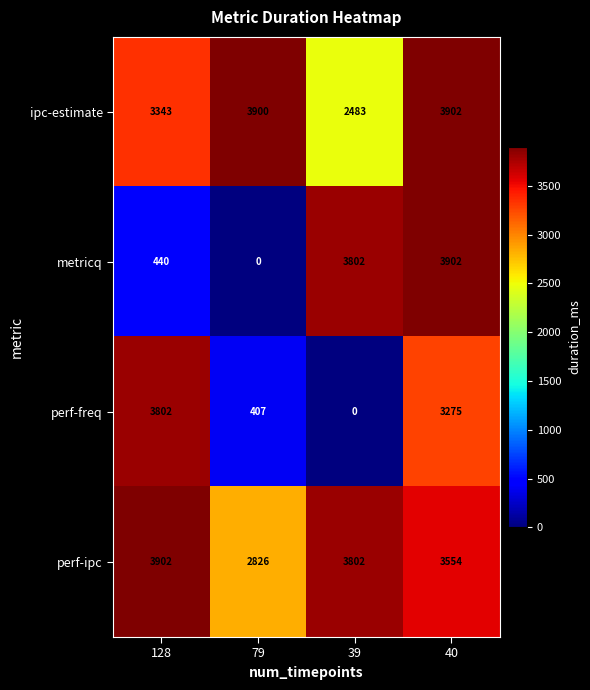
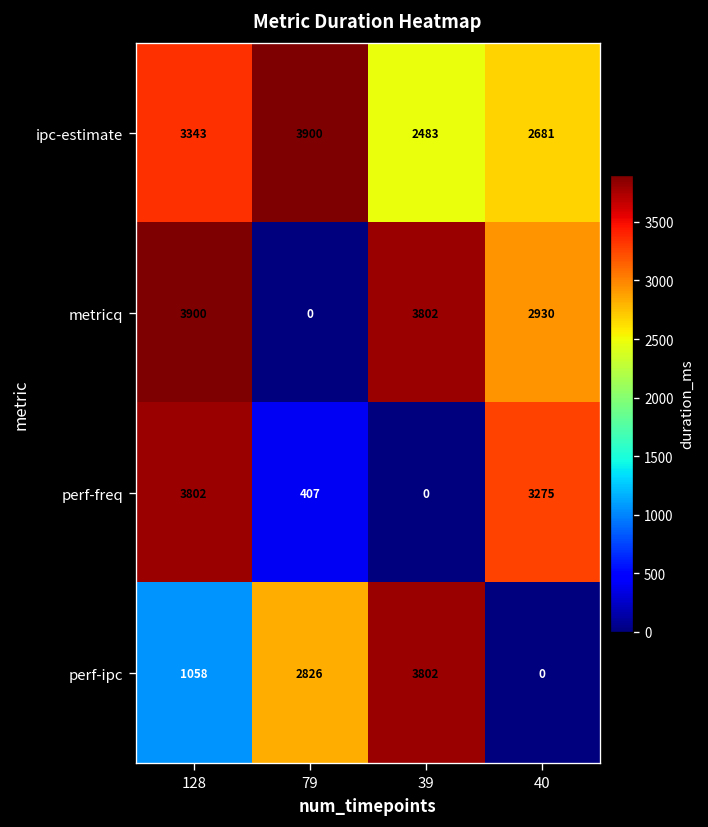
ipc-estimate, 40: 3902 -> 2681
metricq, 128: 440 -> 3900
metricq, 40: 3902 -> 2930
perf-ipc, 128: 3902 -> 1058
perf-ipc, 40: 3554 -> 0
